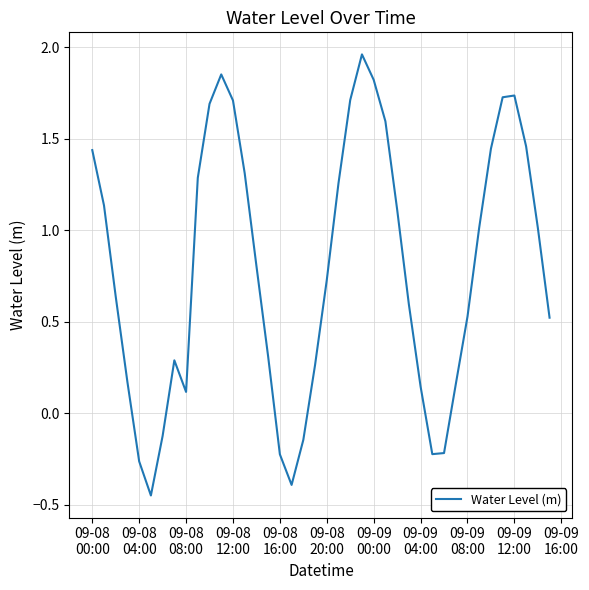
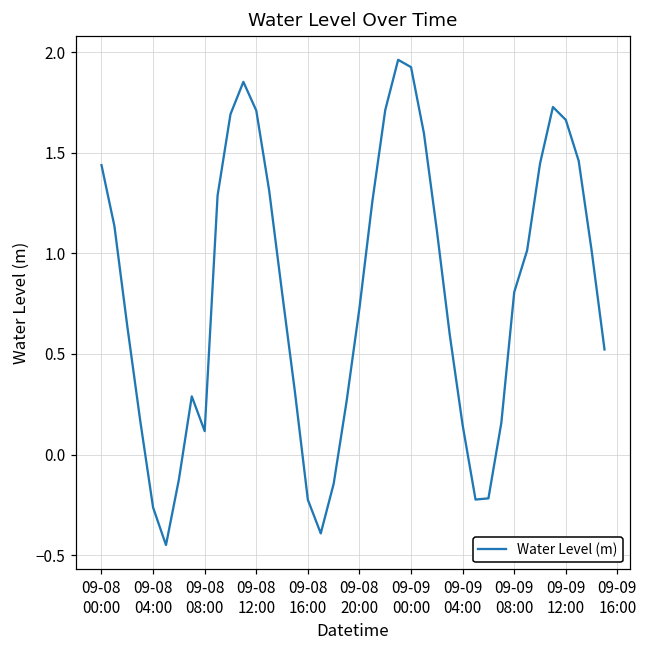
09-09 00:00: 1.82 -> 1.93
09-09 08:00: 0.53 -> 0.81
09-09 12:00: 1.74 -> 1.66
